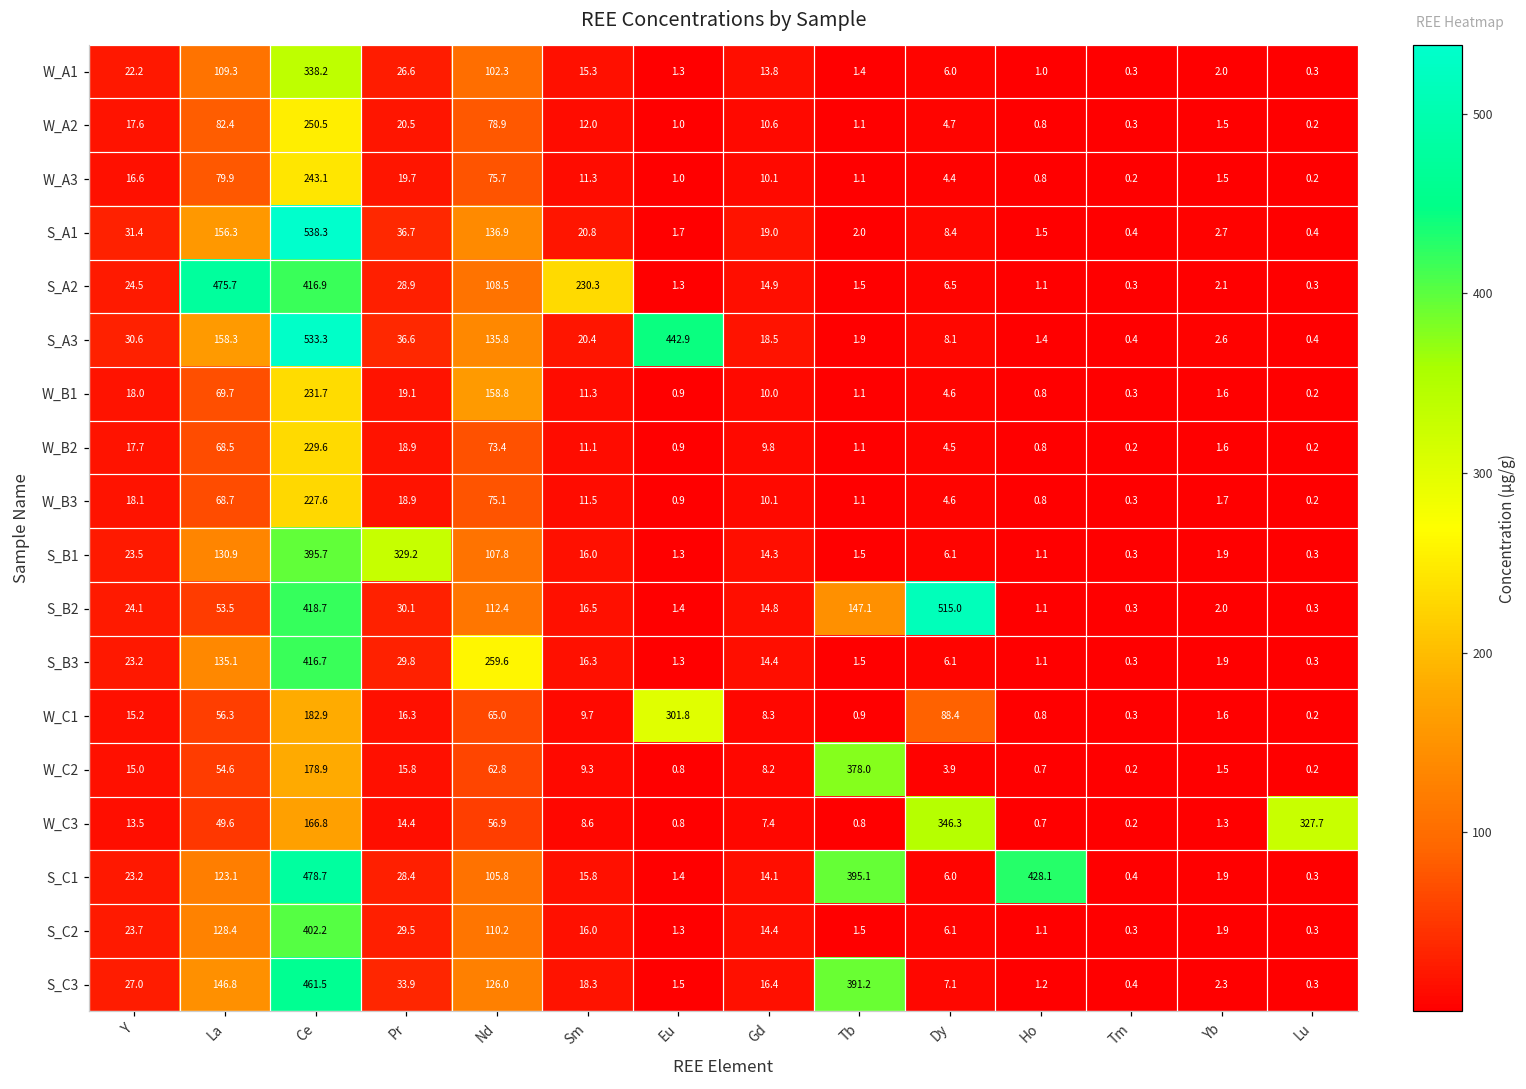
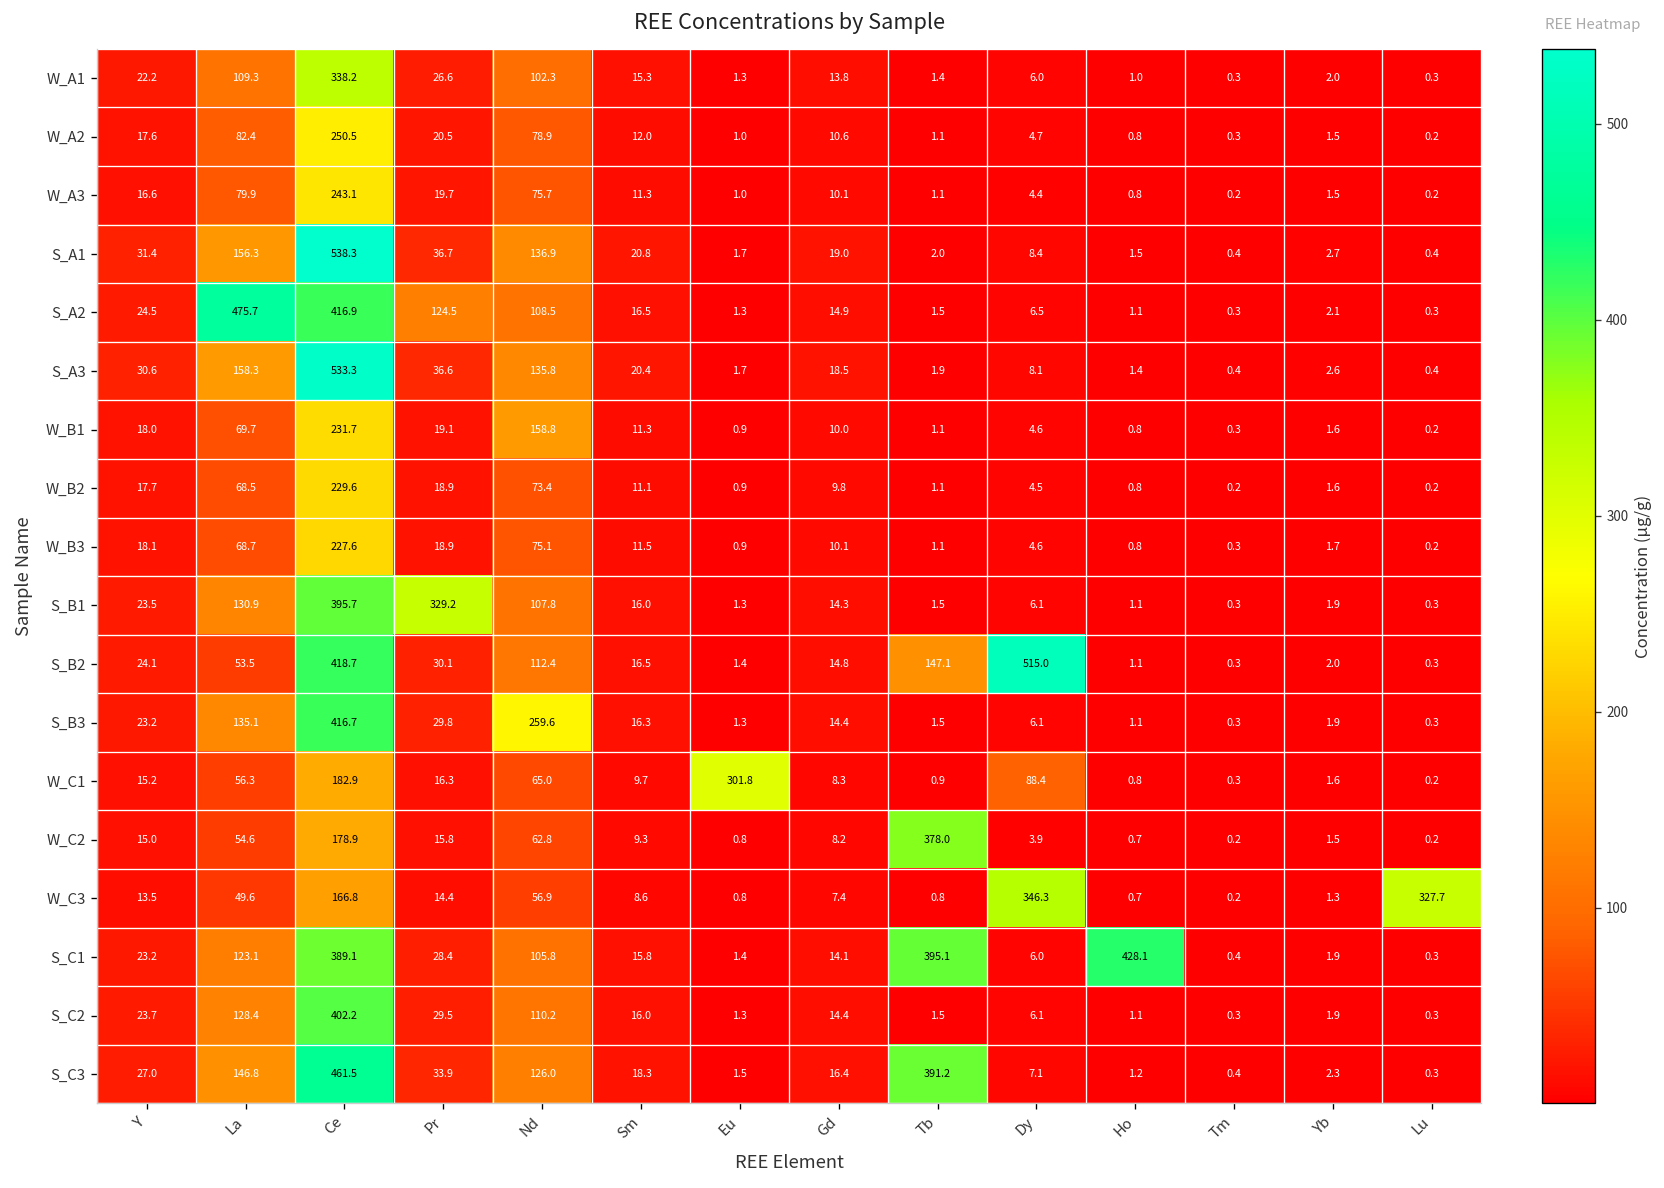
S_A2, Pr: 28.9 -> 124.5
S_A2, Sm: 230.3 -> 16.5
S_A3, Eu: 442.9 -> 1.7
S_C1, Ce: 478.7 -> 389.1
